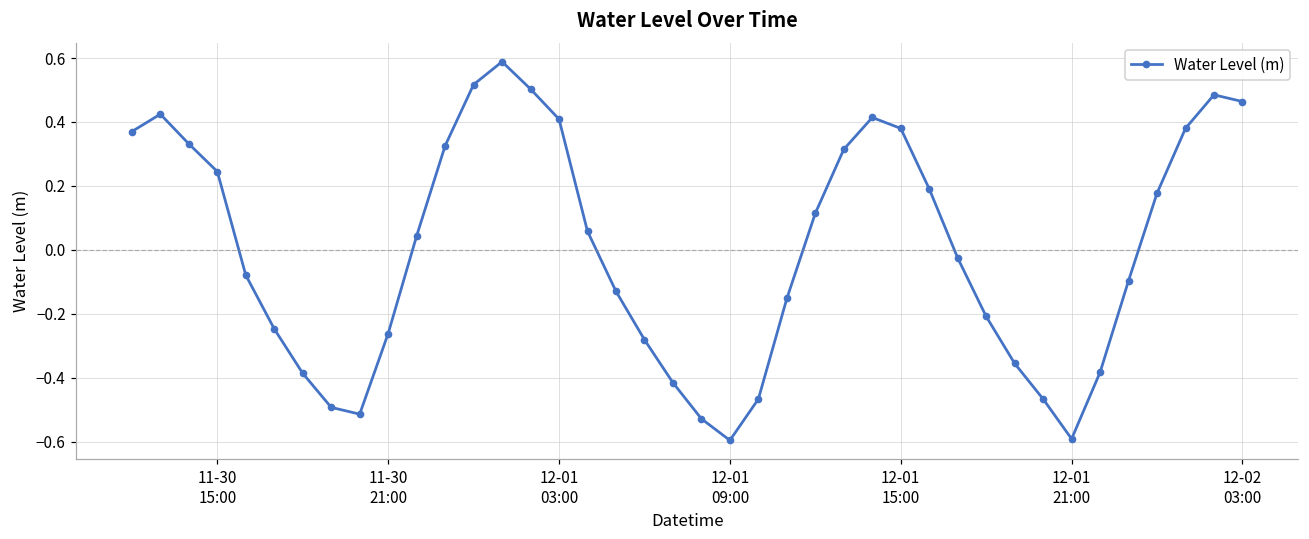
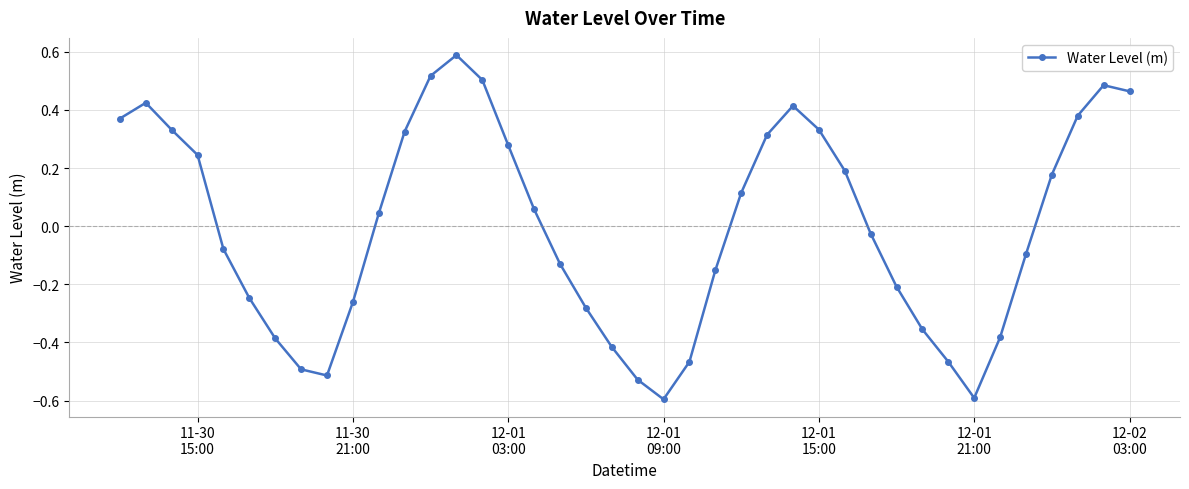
12-01 03:00: 0.41 -> 0.28
12-01 15:00: 0.38 -> 0.33
